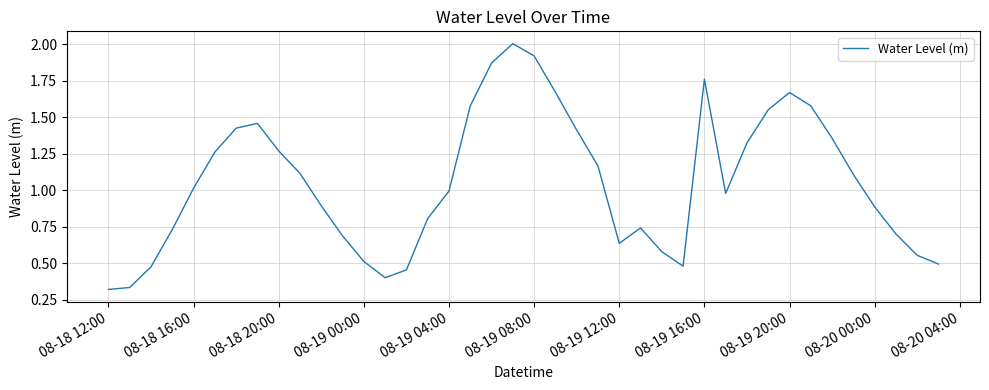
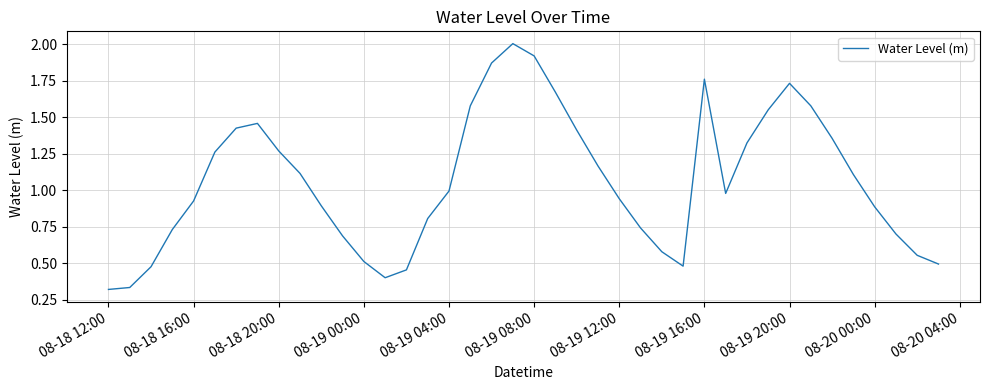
08-18 16:00: 1.01 -> 0.93
08-19 12:00: 0.64 -> 0.94
08-19 20:00: 1.67 -> 1.73
